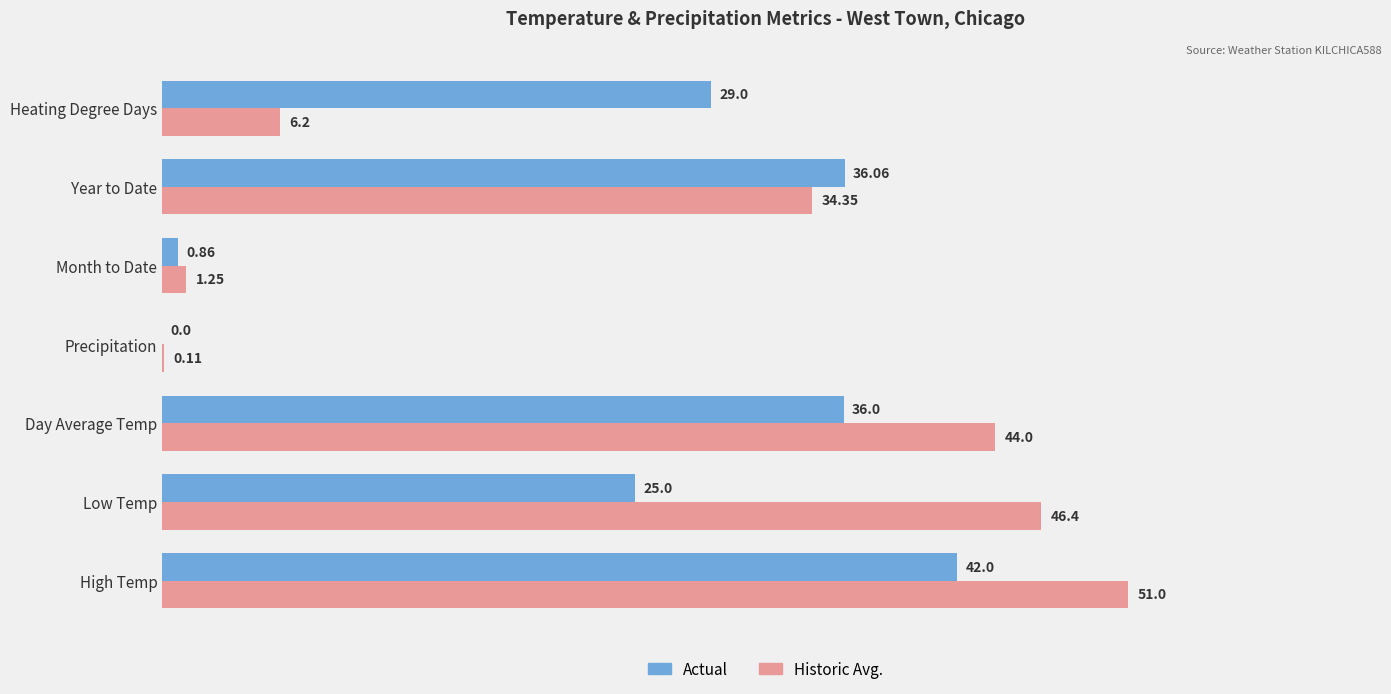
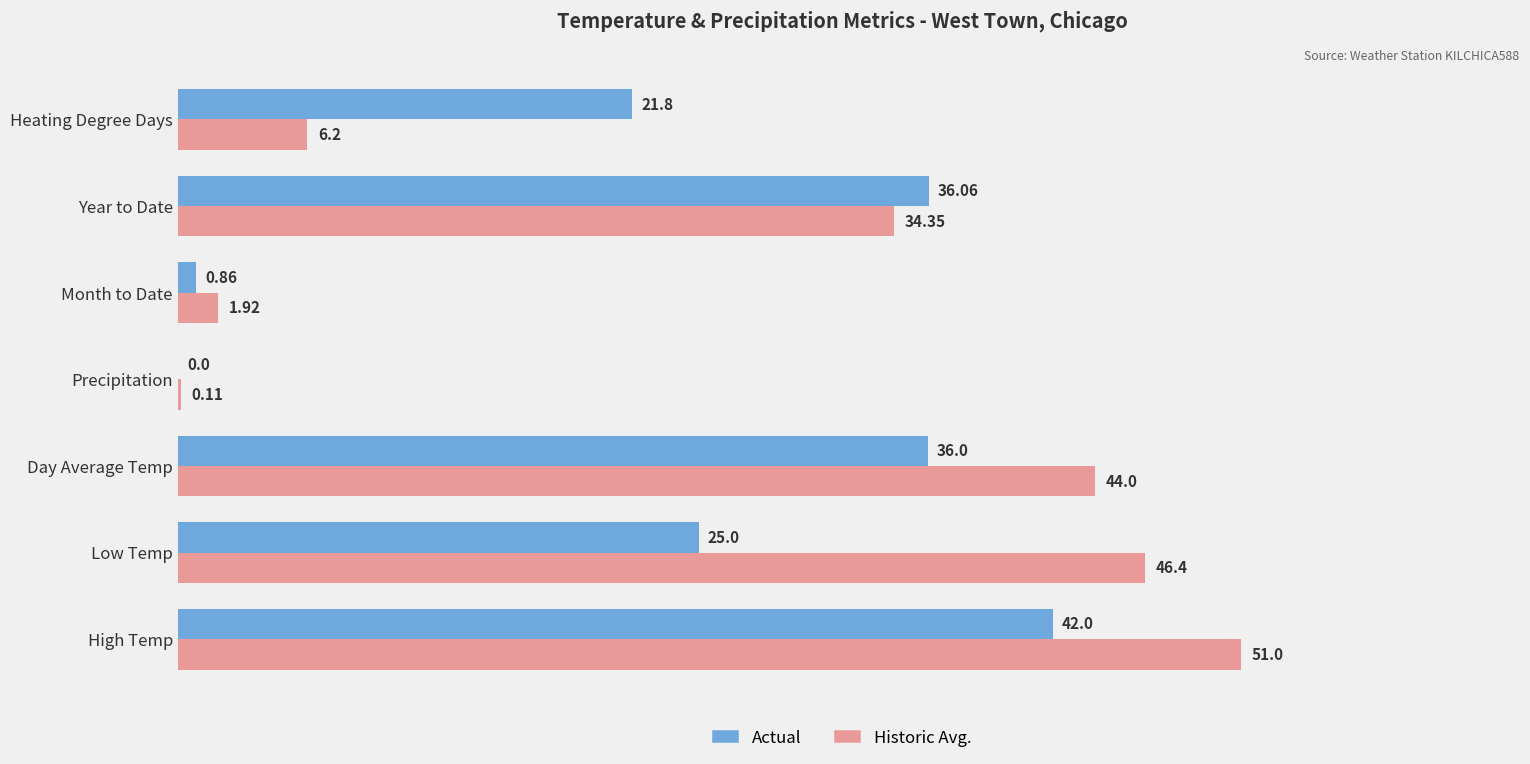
Actual, Heating Degree Days: 29.0 -> 21.8
Historic Avg., Month to Date: 1.25 -> 1.92
